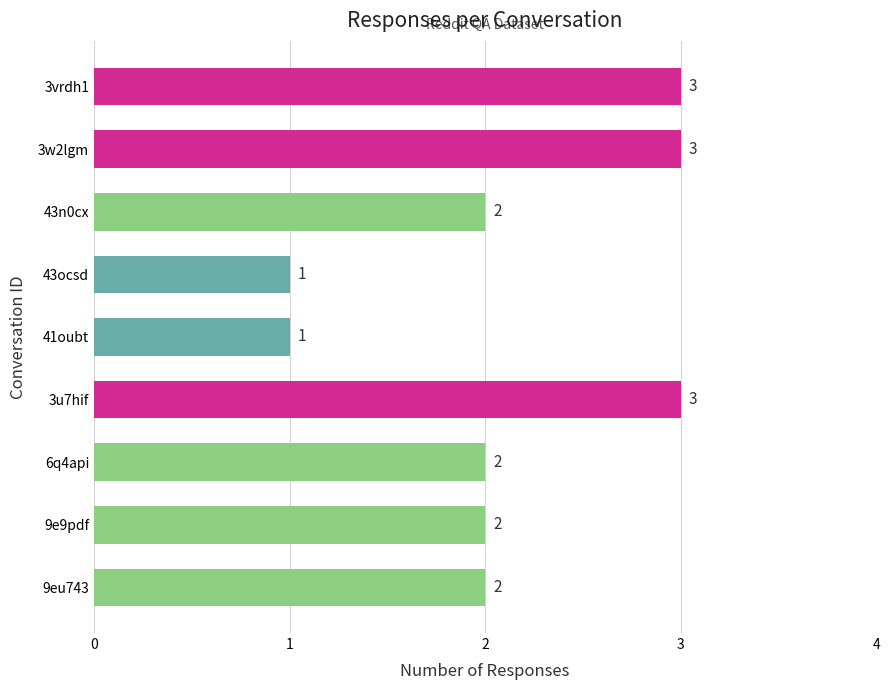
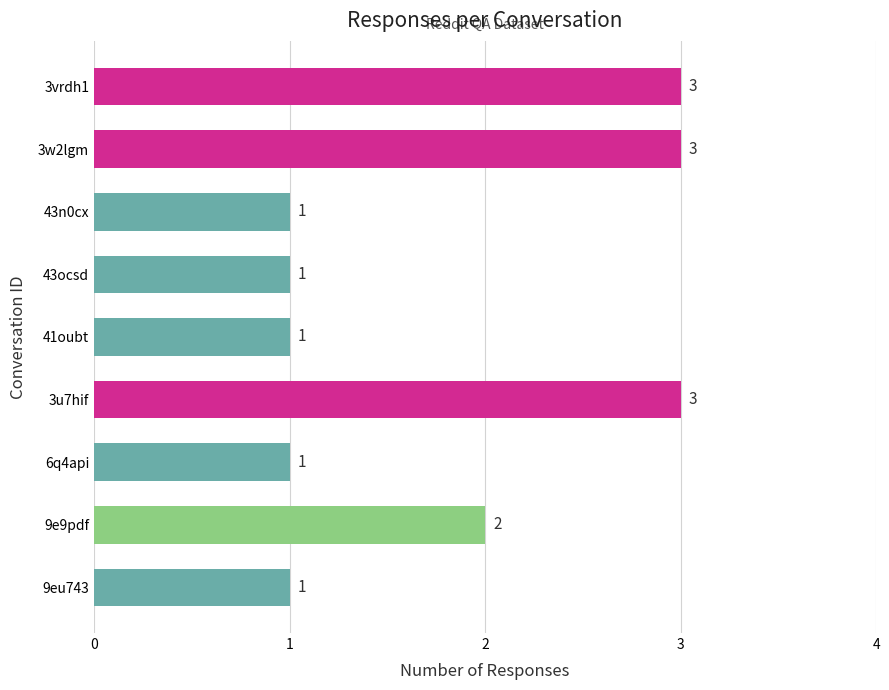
43n0cx: 2 -> 1
6q4api: 2 -> 1
9eu743: 2 -> 1
